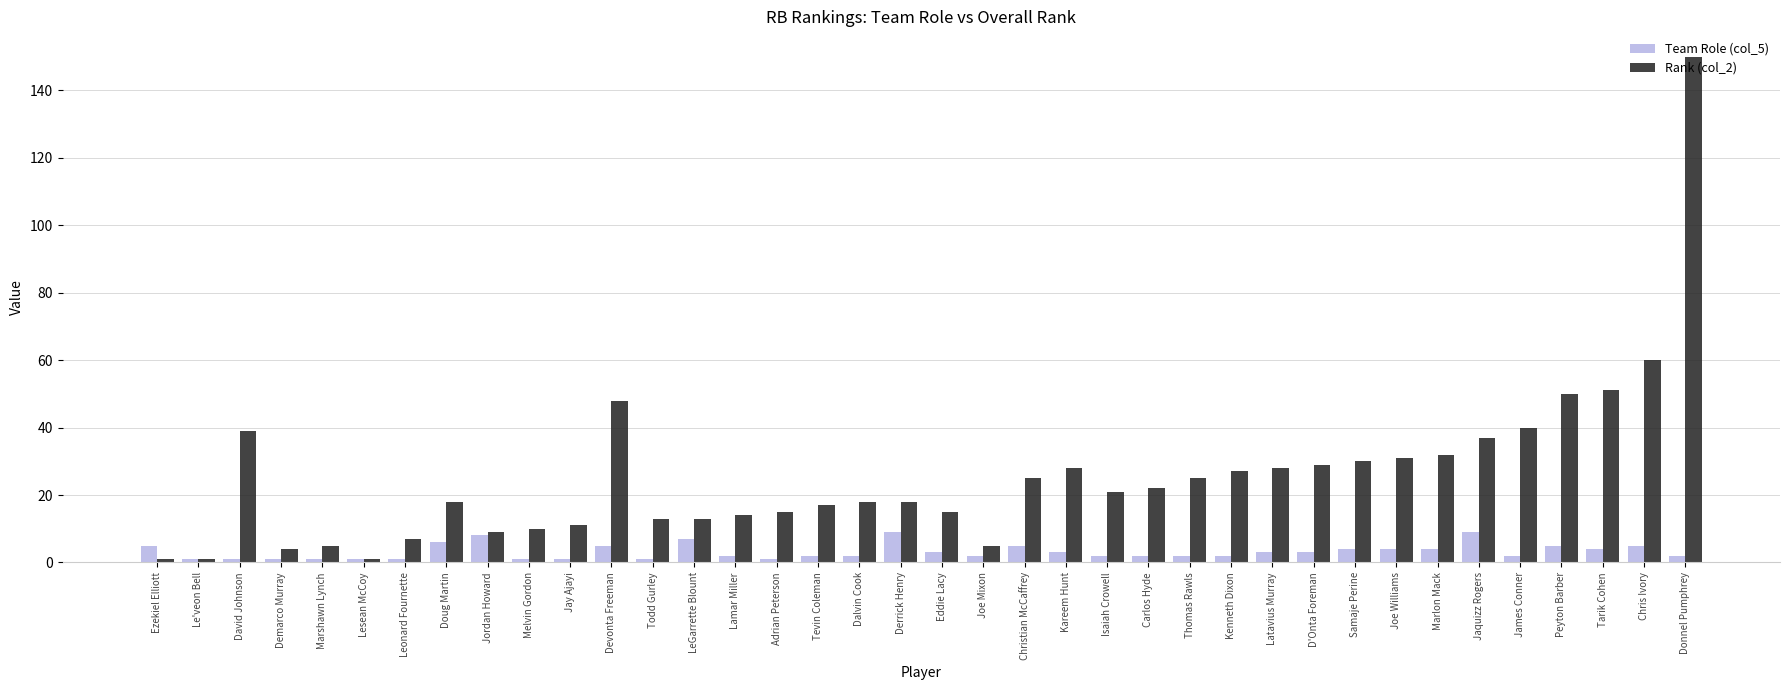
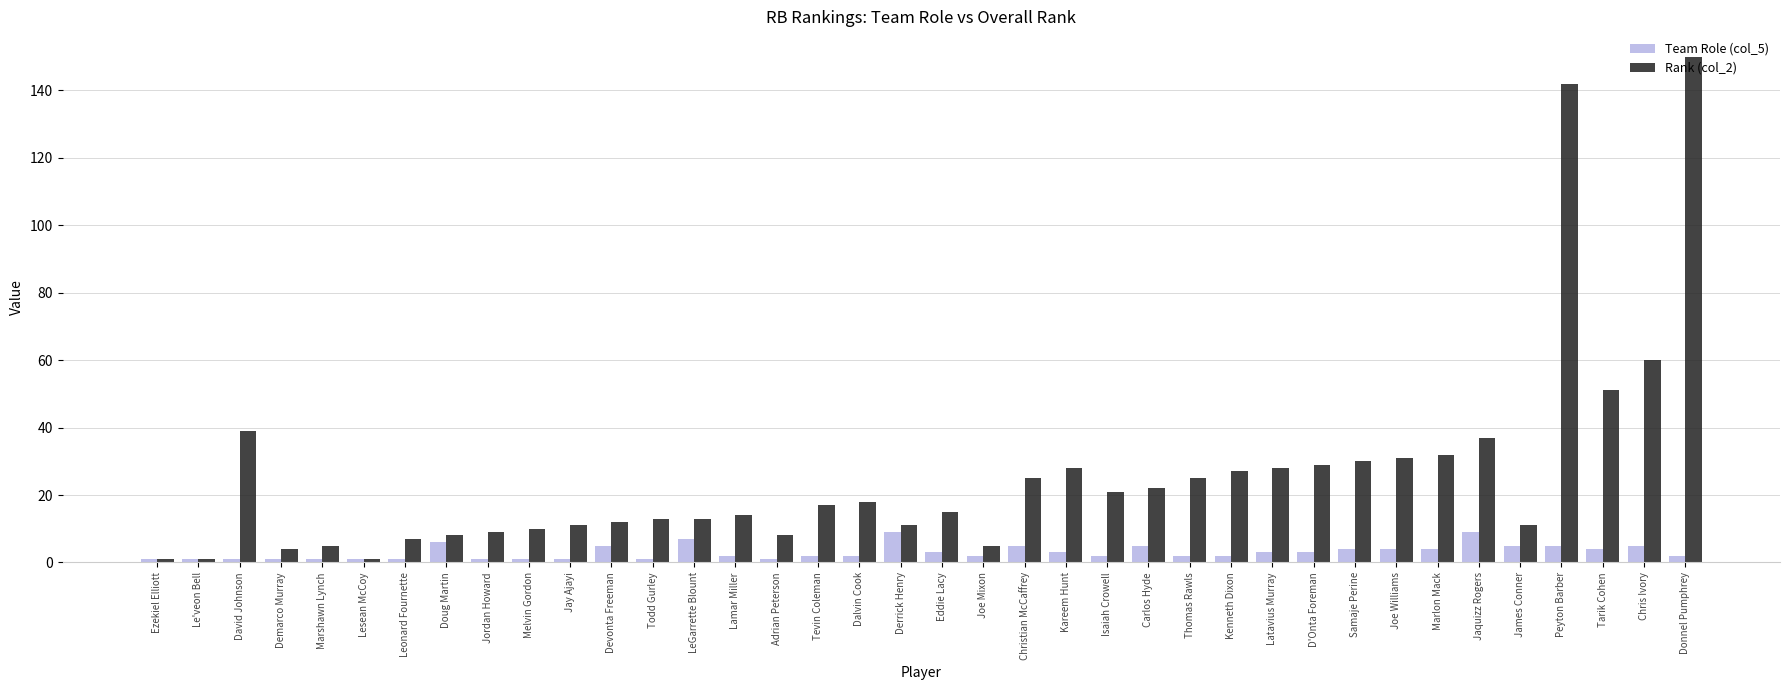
Team Role (col_5), Ezekiel Elliott: 5 -> 1
Rank (col_2), Doug Martin: 18 -> 8
Team Role (col_5), Jordan Howard: 8 -> 1
Rank (col_2), Devonta Freeman: 48 -> 12
Rank (col_2), Adrian Peterson: 15 -> 8
Rank (col_2), Derrick Henry: 18 -> 11
Team Role (col_5), Carlos Hyde: 2 -> 5
Team Role (col_5), James Conner: 2 -> 5
Rank (col_2), James Conner: 40 -> 11
Rank (col_2), Peyton Barber: 50 -> 142
